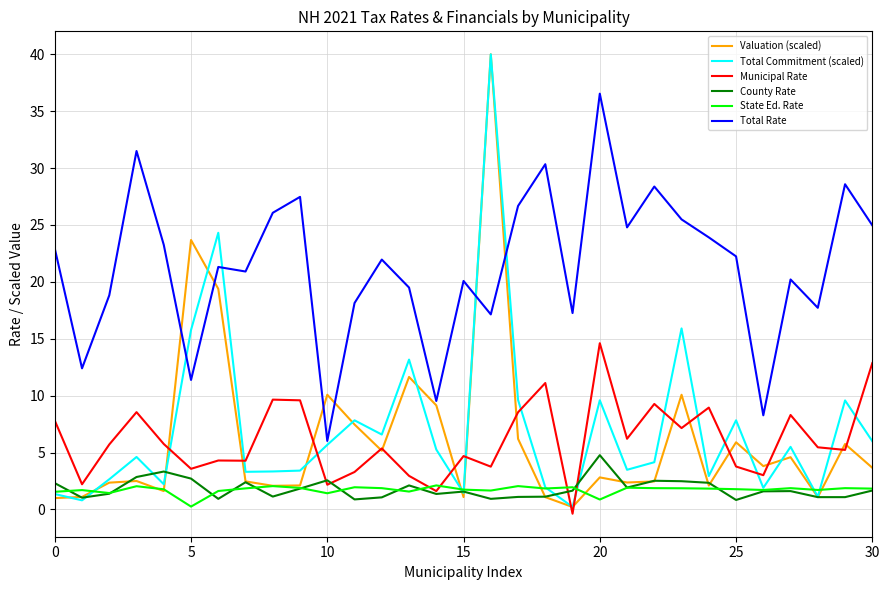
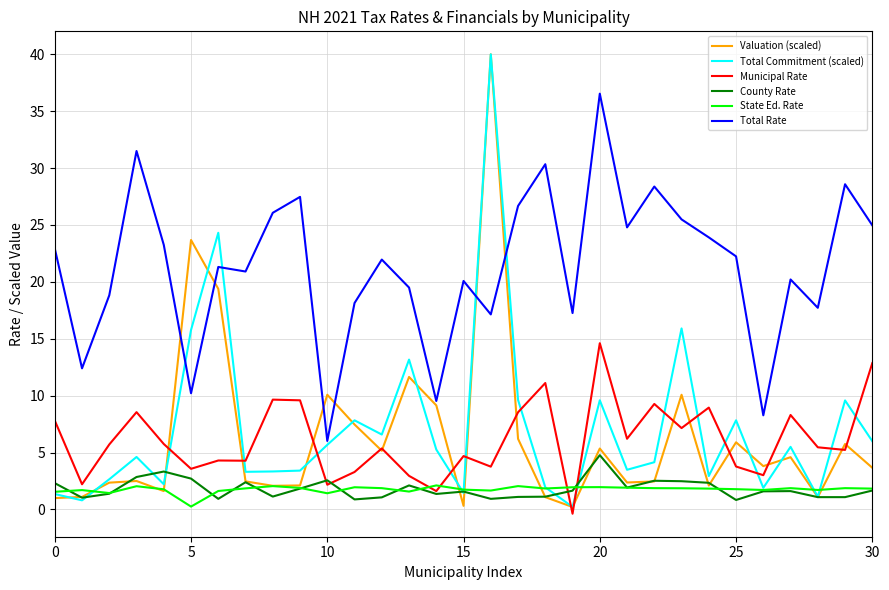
Total Rate, 5: 11.4 -> 10.2
Valuation (scaled), 15: 1.1 -> 0.3
Valuation (scaled), 20: 2.8 -> 5.4
State Ed. Rate, 20: 0.9 -> 2.0
